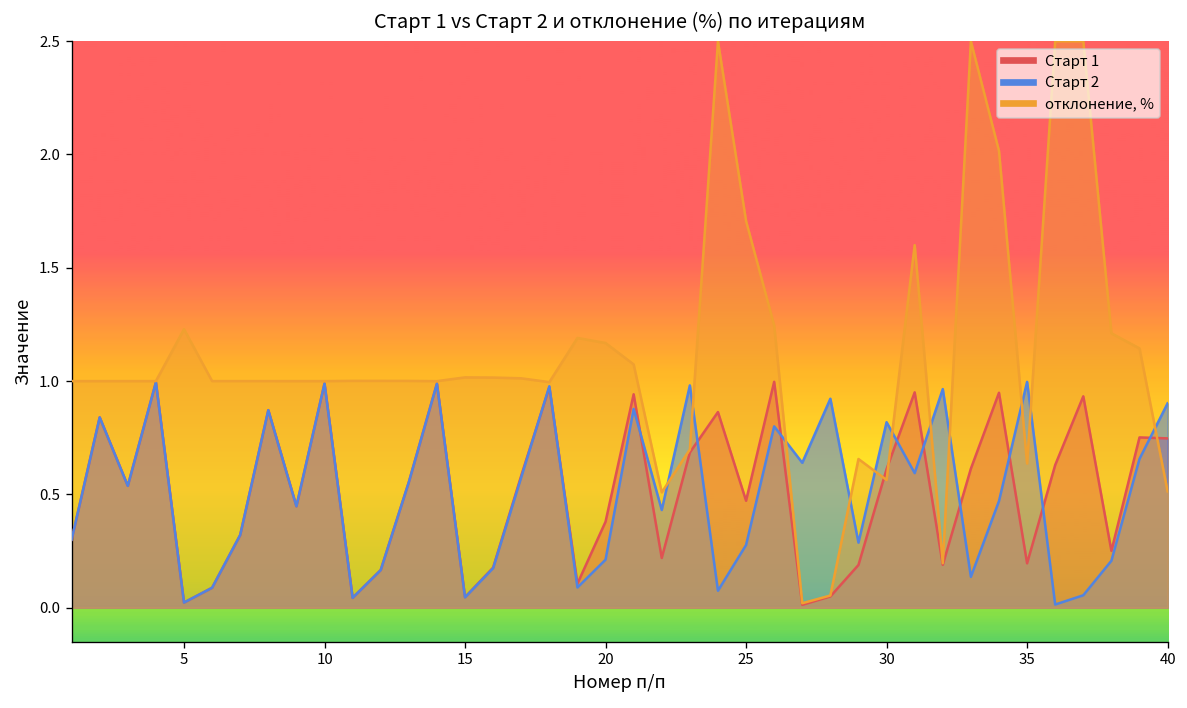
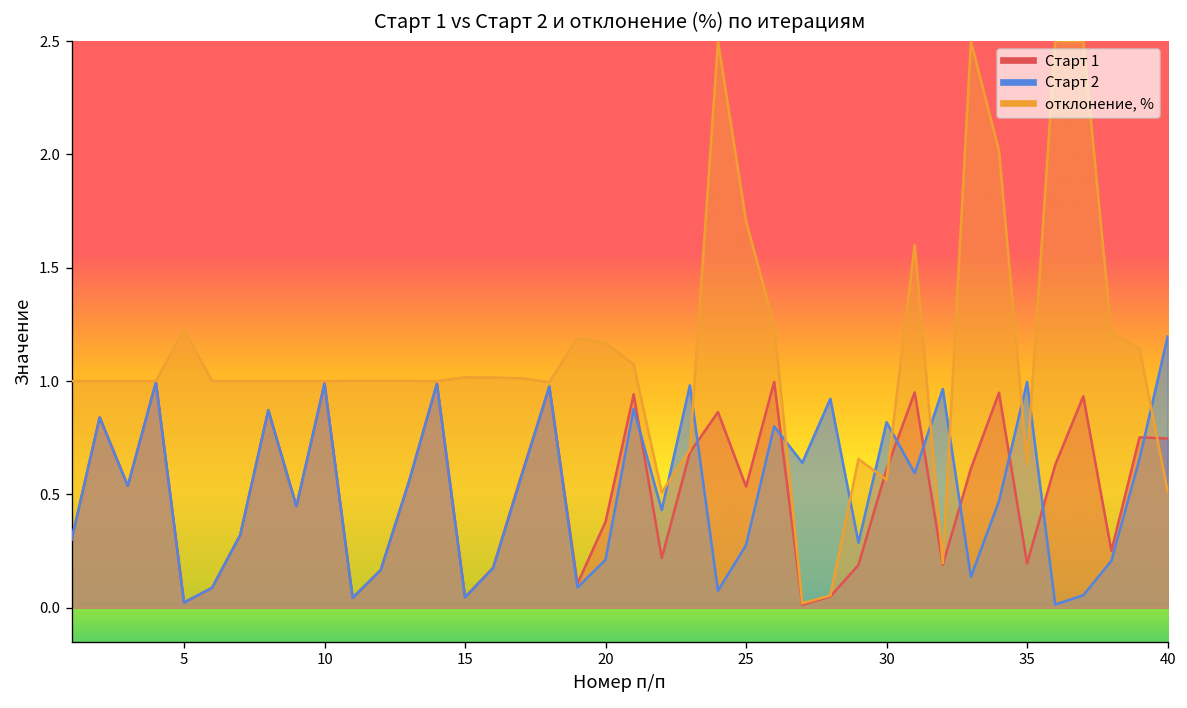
Старт 1, 25: 0.47 -> 0.53
Старт 2, 40: 0.90 -> 1.20
